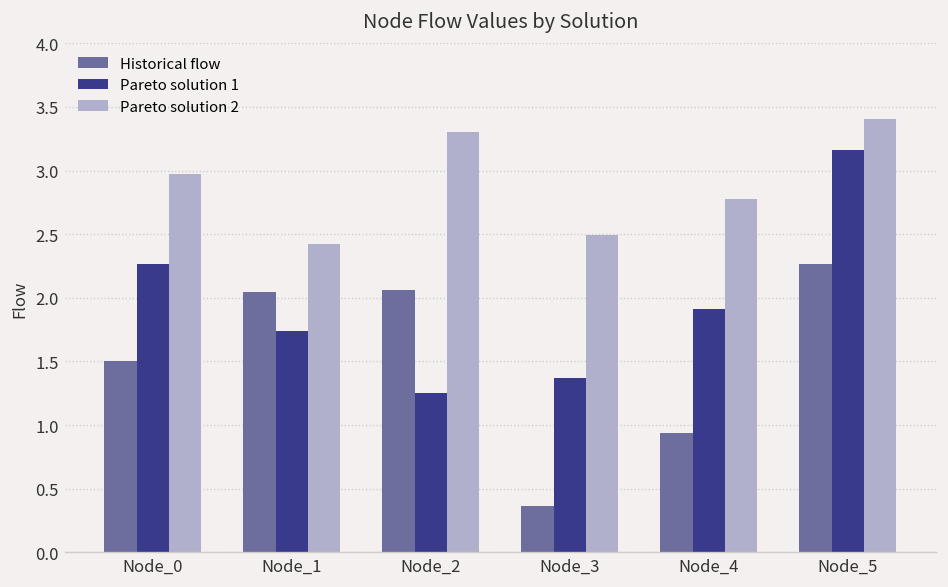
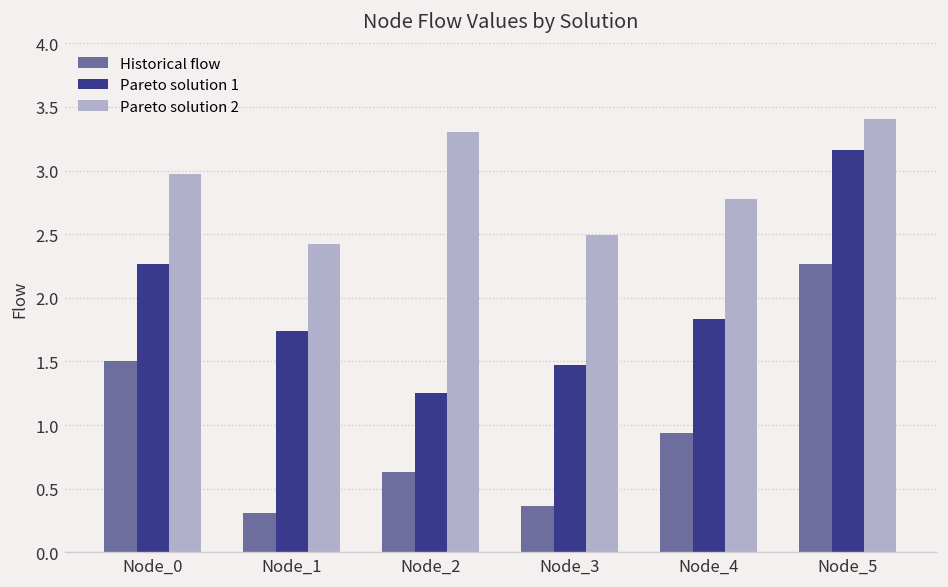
Historical flow, Node_1: 2.05 -> 0.31
Historical flow, Node_2: 2.06 -> 0.63
Pareto solution 1, Node_3: 1.37 -> 1.48
Pareto solution 1, Node_4: 1.91 -> 1.83
